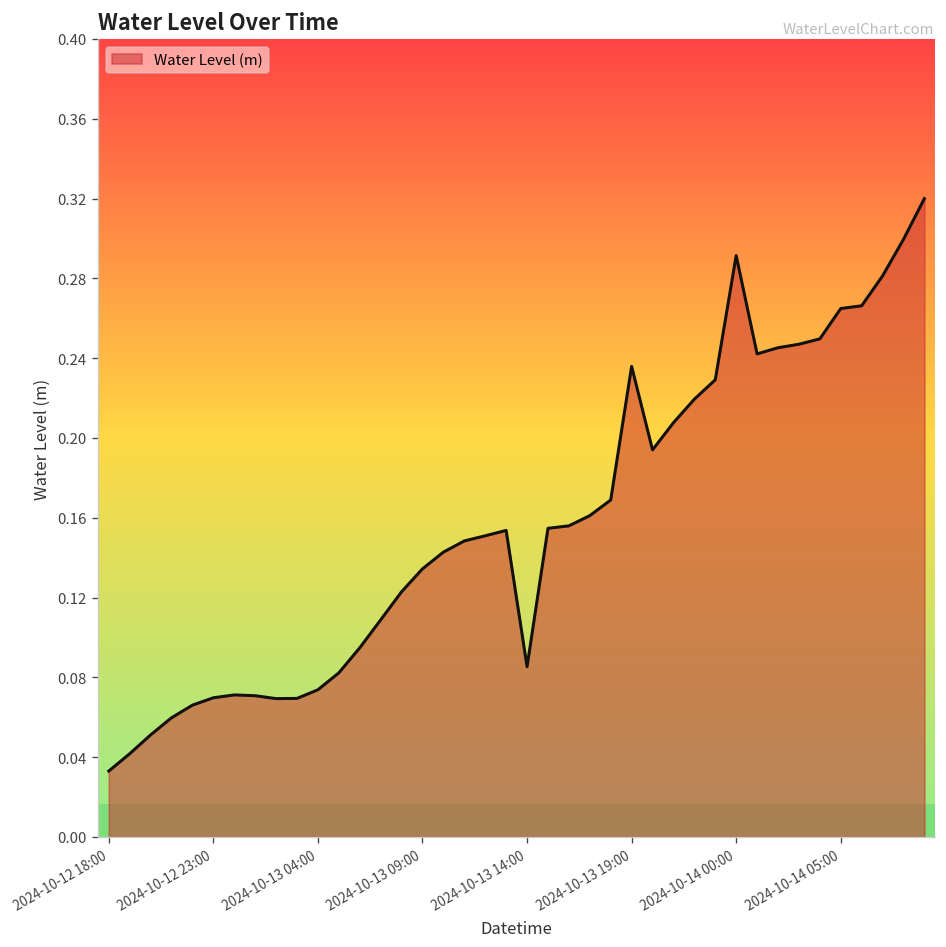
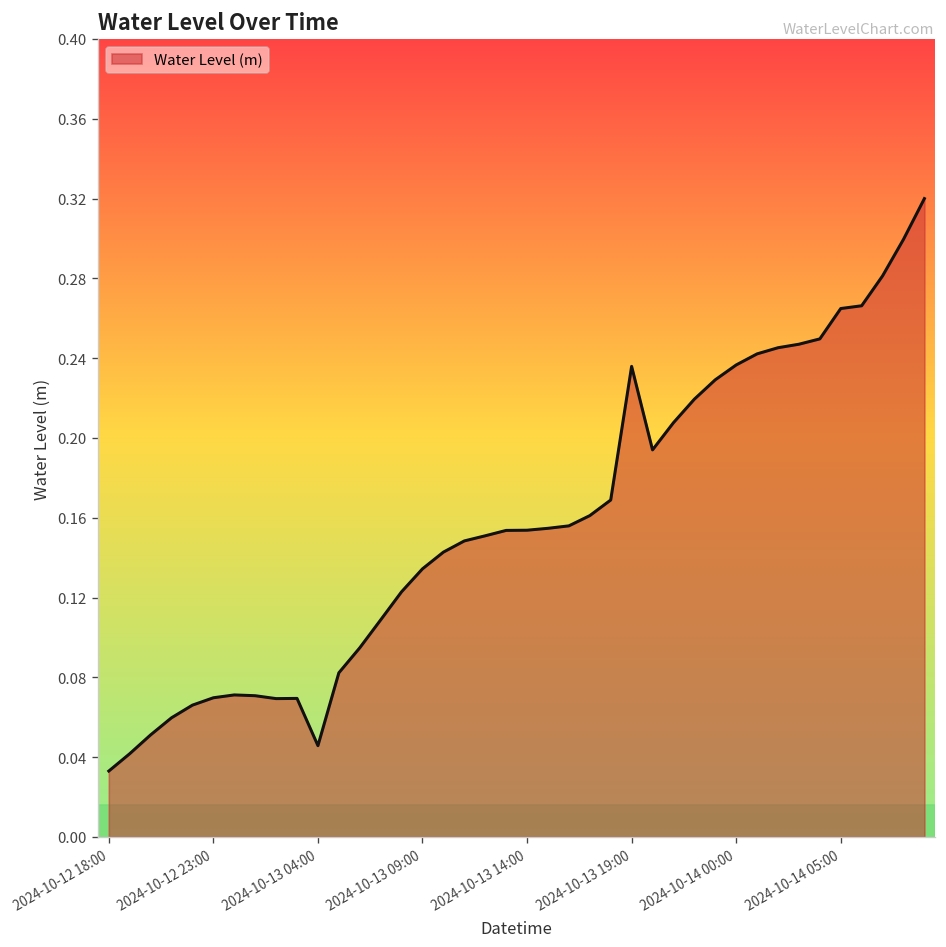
2024-10-13 04:00: 0.073 -> 0.045
2024-10-13 14:00: 0.085 -> 0.153
2024-10-14 00:00: 0.289 -> 0.235
